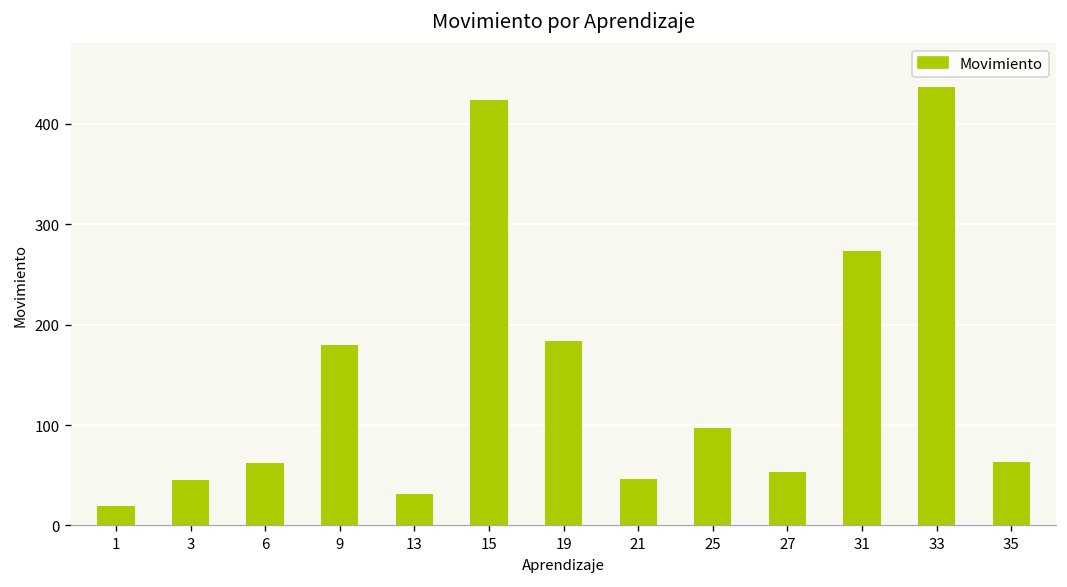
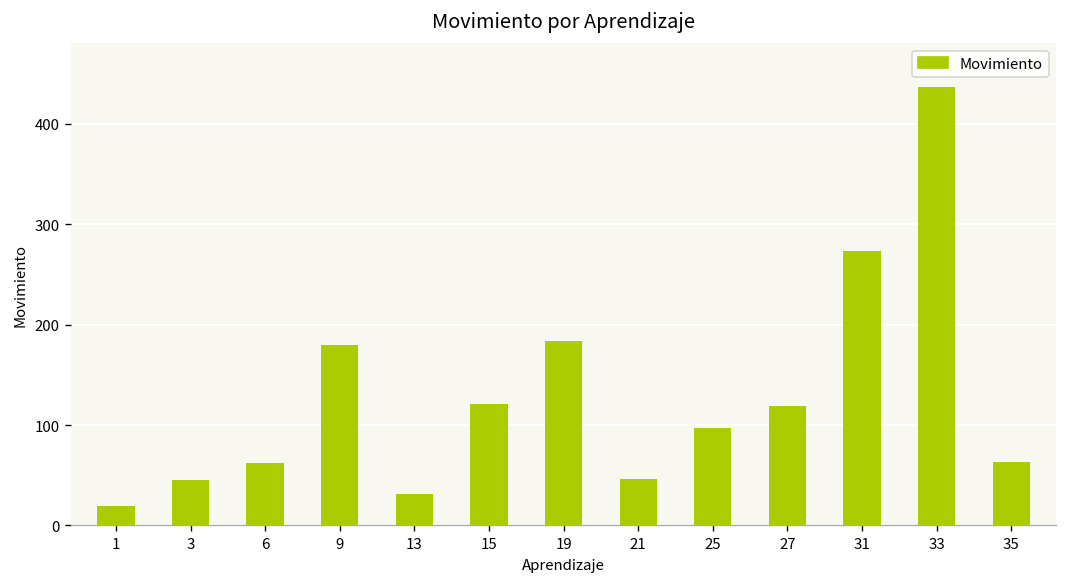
15: 420 -> 120
27: 50 -> 120
